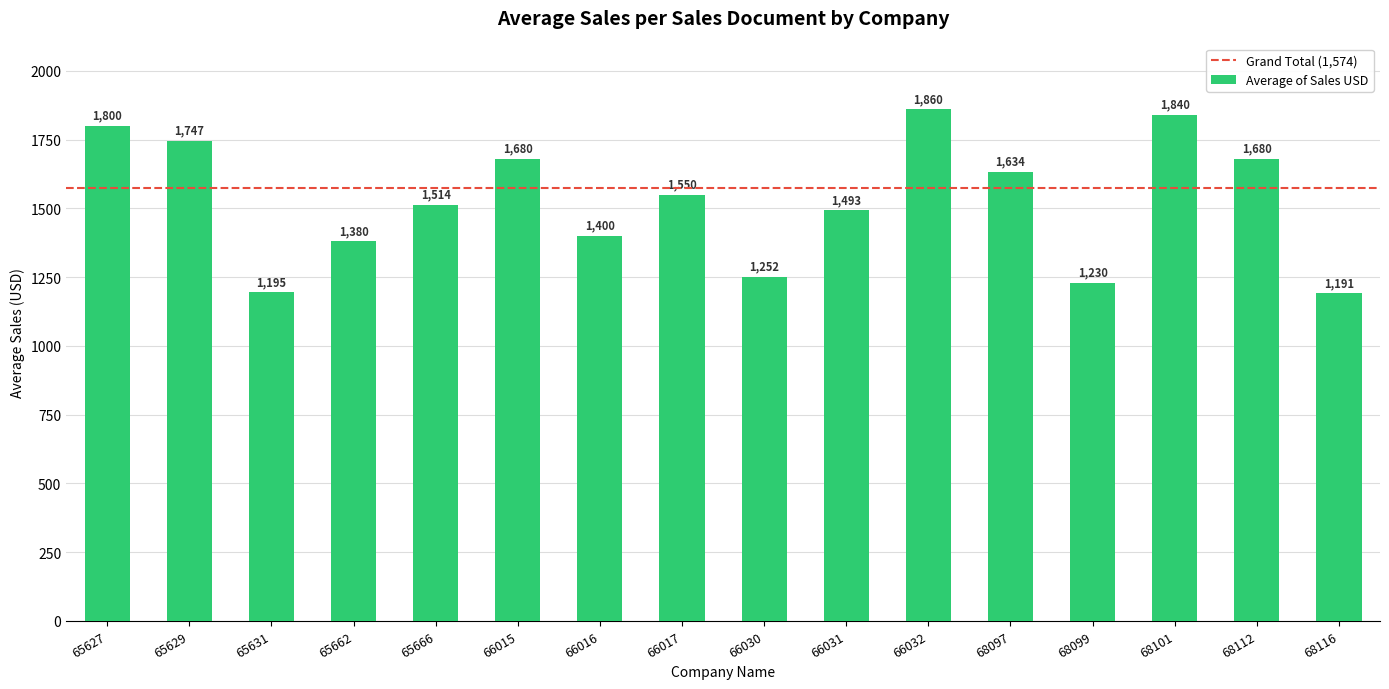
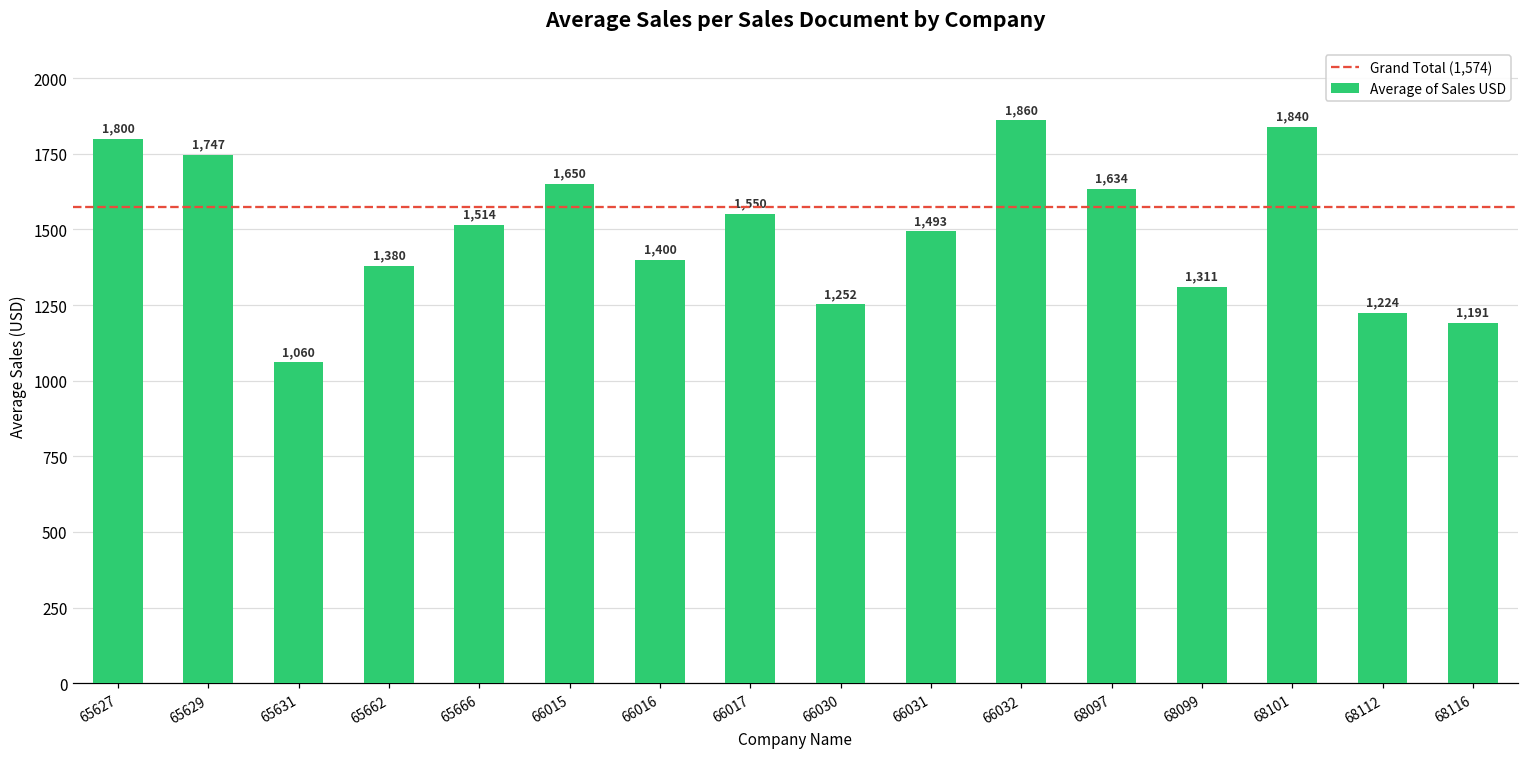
65631: 1,195 -> 1,060
66015: 1,680 -> 1,650
68099: 1,230 -> 1,311
68112: 1,680 -> 1,224
